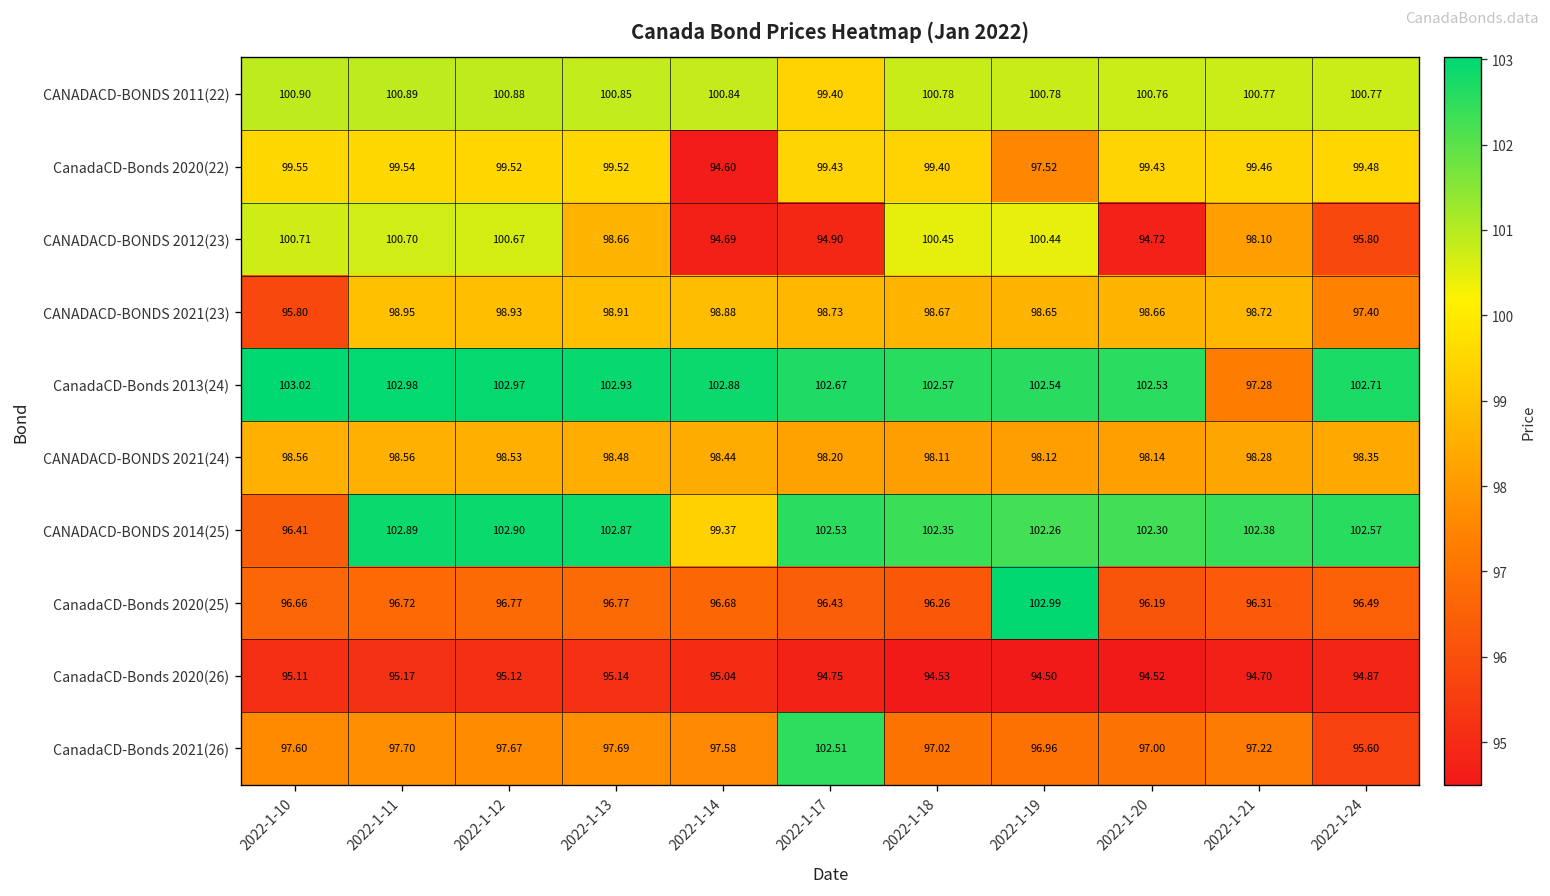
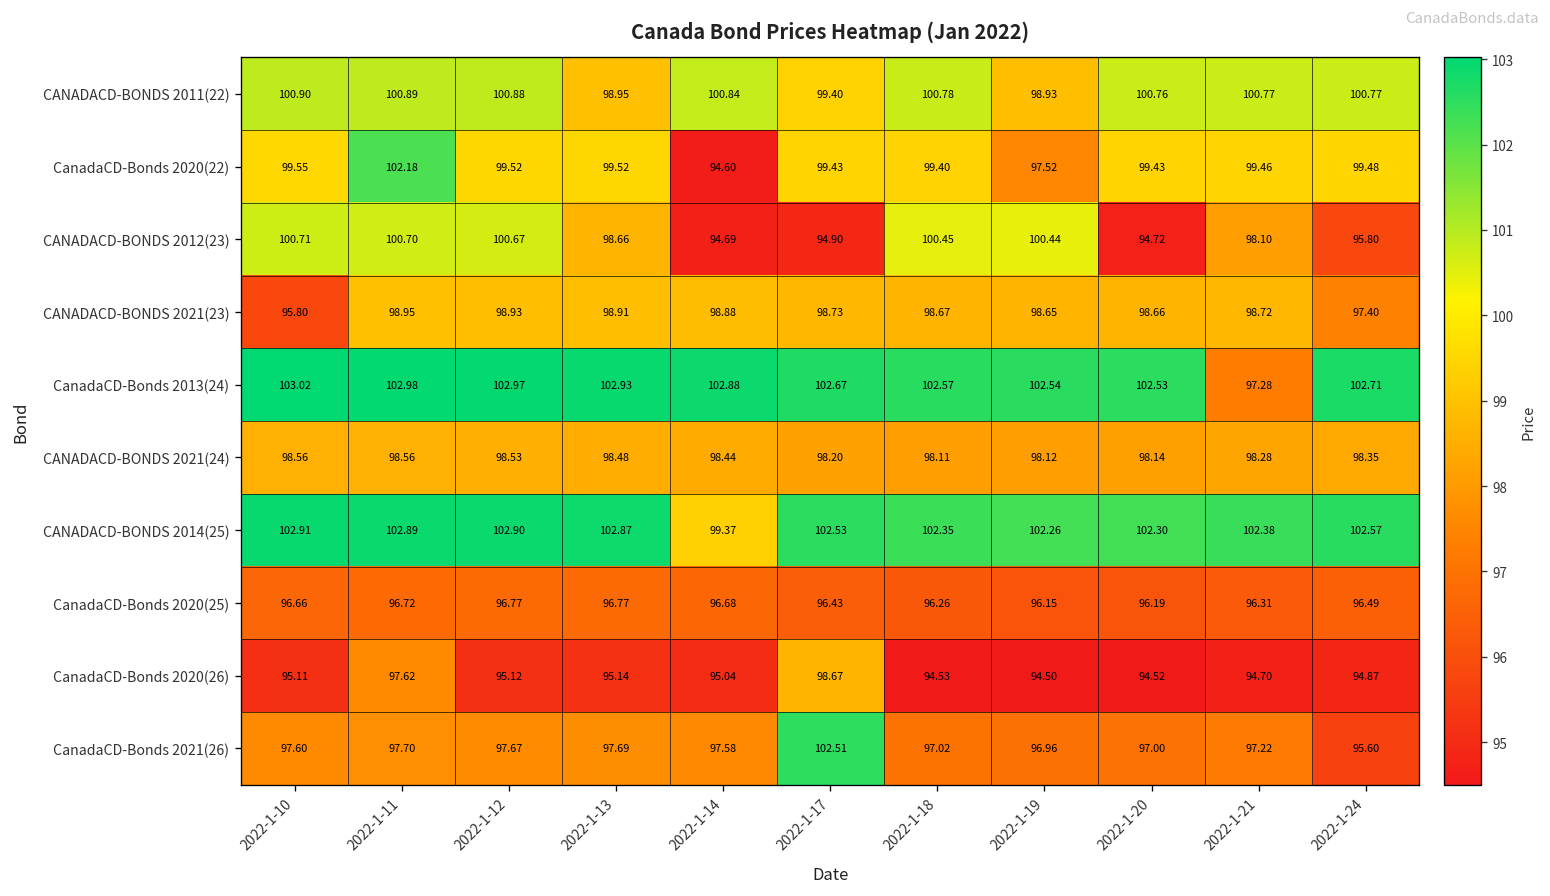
CANADACD-BONDS 2011(22), 2022-1-13: 100.85 -> 98.95
CANADACD-BONDS 2011(22), 2022-1-19: 100.78 -> 98.93
CanadaCD-Bonds 2020(22), 2022-1-11: 99.54 -> 102.18
CANADACD-BONDS 2014(25), 2022-1-10: 96.41 -> 102.91
CanadaCD-Bonds 2020(25), 2022-1-19: 102.99 -> 96.15
CanadaCD-Bonds 2020(26), 2022-1-11: 95.17 -> 97.62
CanadaCD-Bonds 2020(26), 2022-1-17: 94.75 -> 98.67
